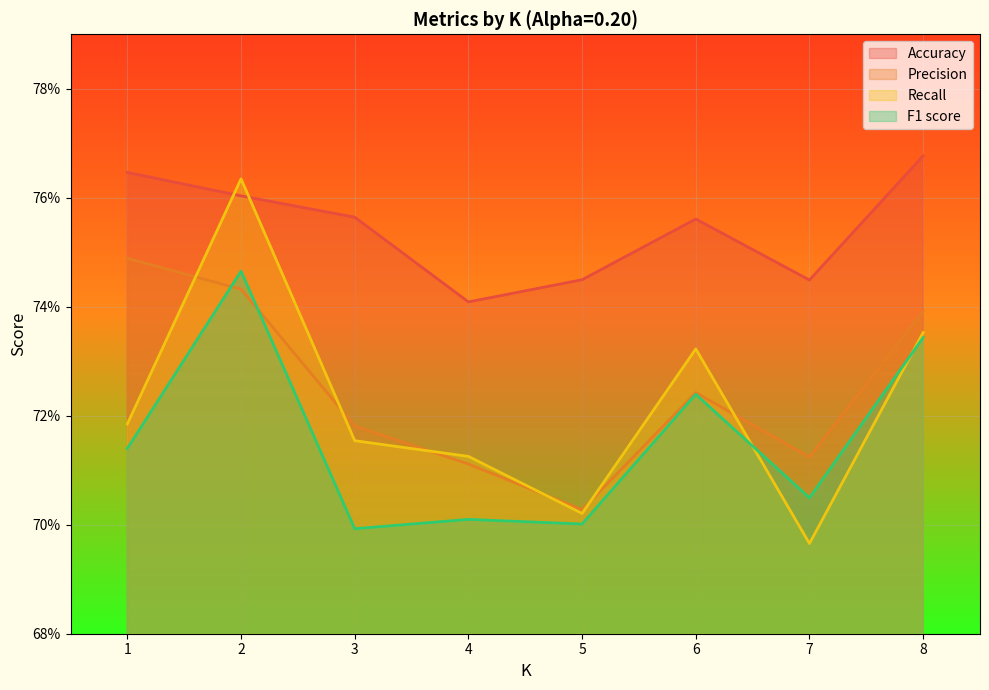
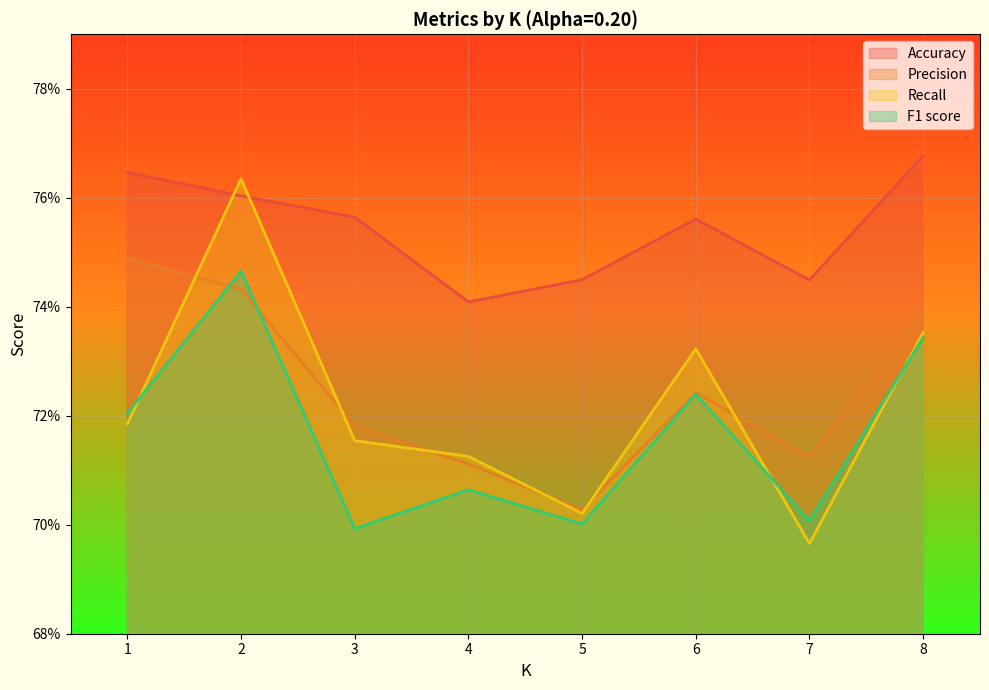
F1 score, 1: 71.4% -> 72.0%
F1 score, 4: 70.1% -> 70.6%
F1 score, 7: 70.5% -> 70.1%
